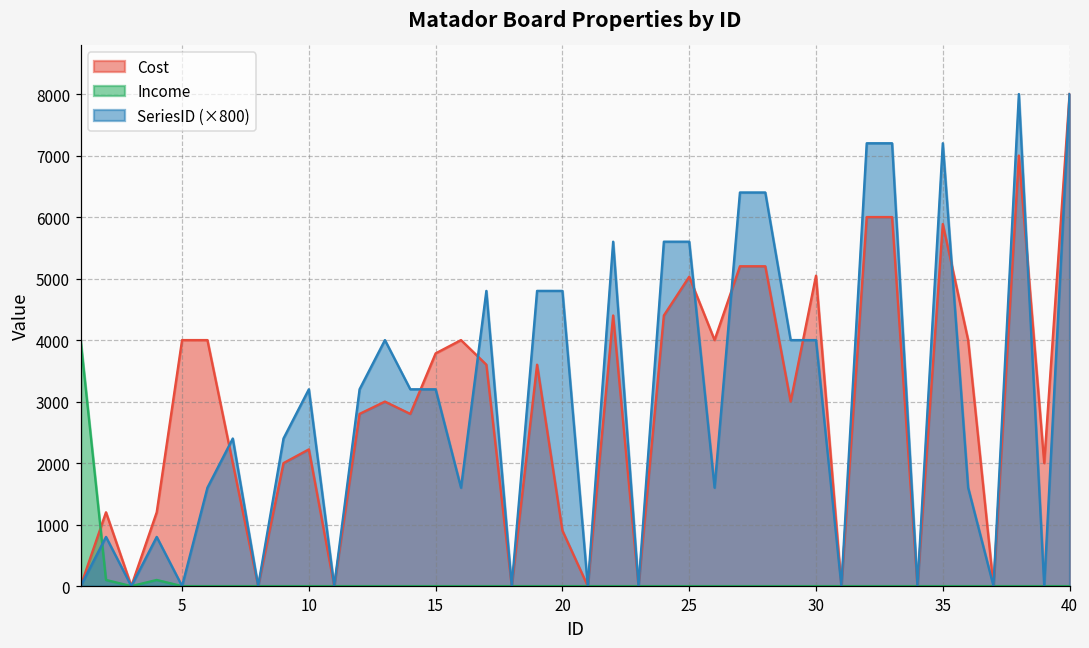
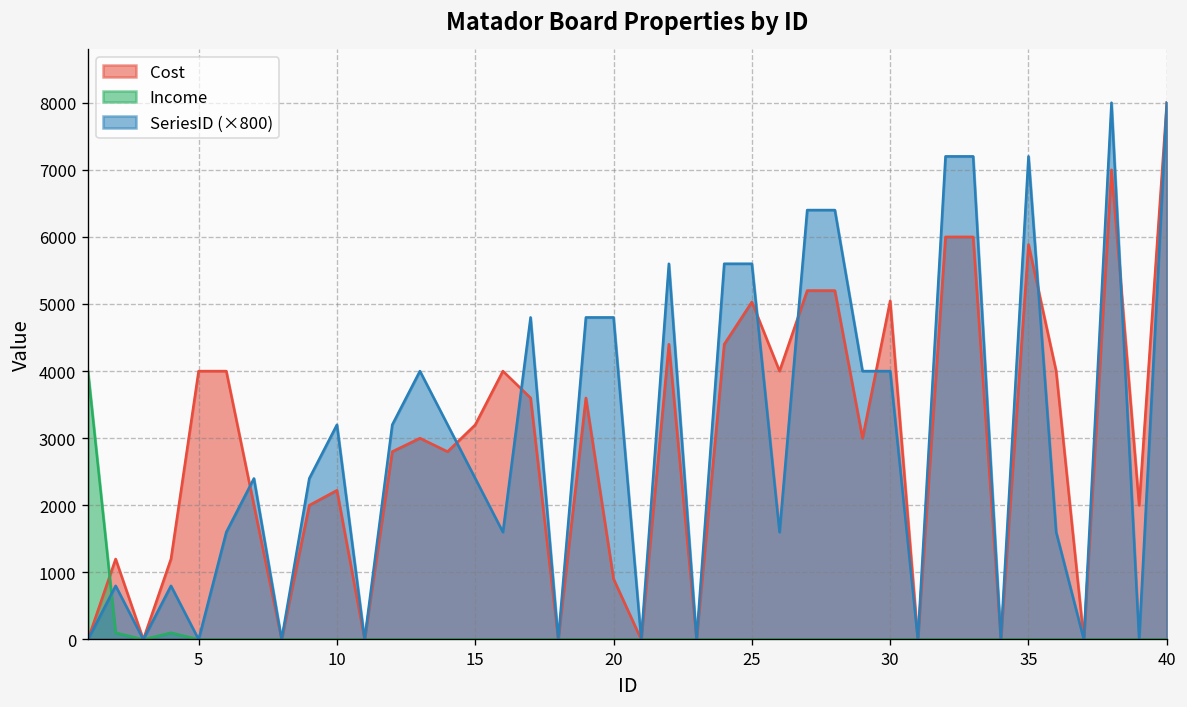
Cost, 15: 3800 -> 3200
SeriesID (×800), 15: 3200 -> 2400
